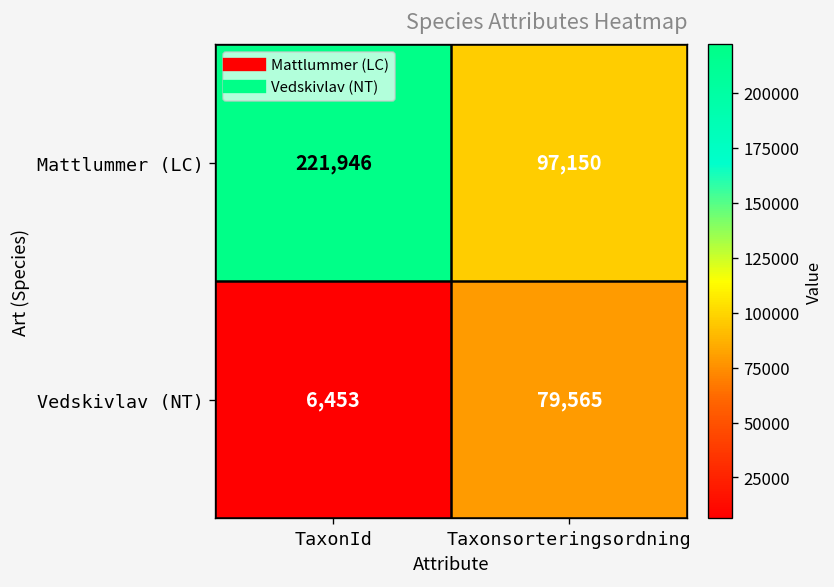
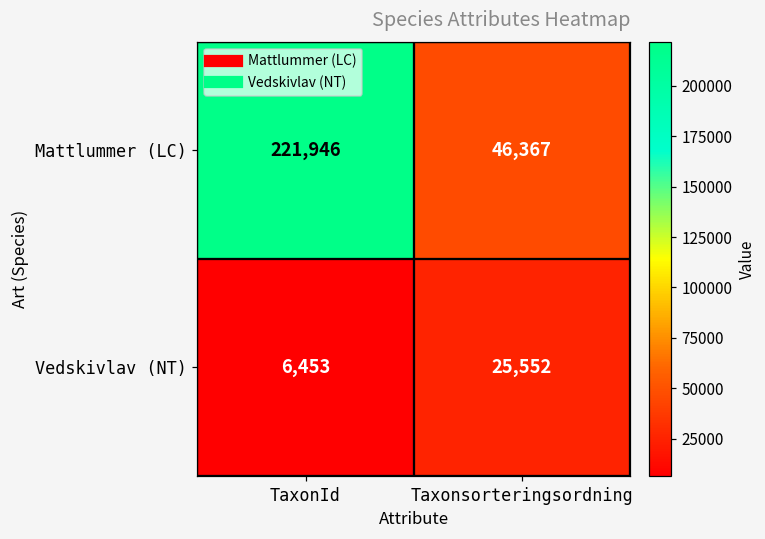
Mattlummer (LC), Taxonsorteringsordning: 97,150 -> 46,367
Vedskivlav (NT), Taxonsorteringsordning: 79,565 -> 25,552
